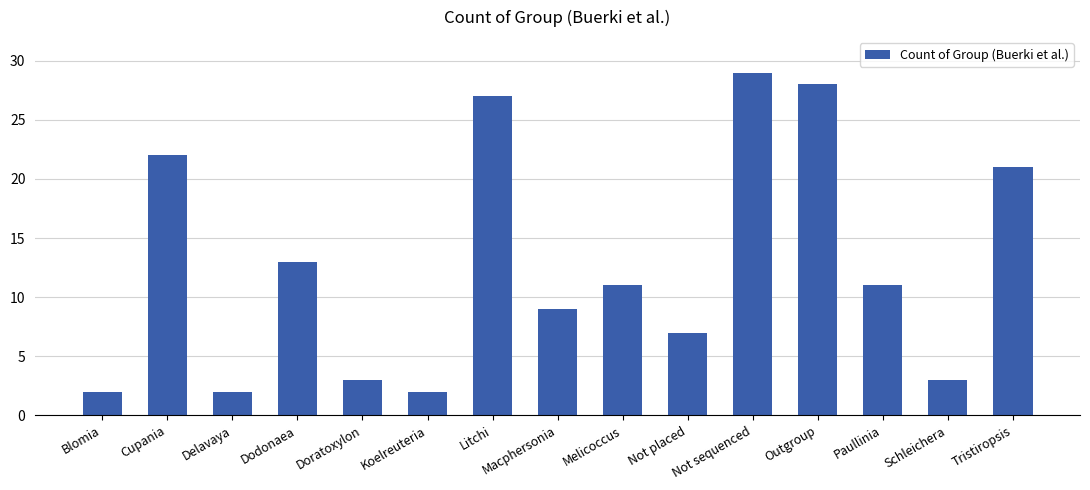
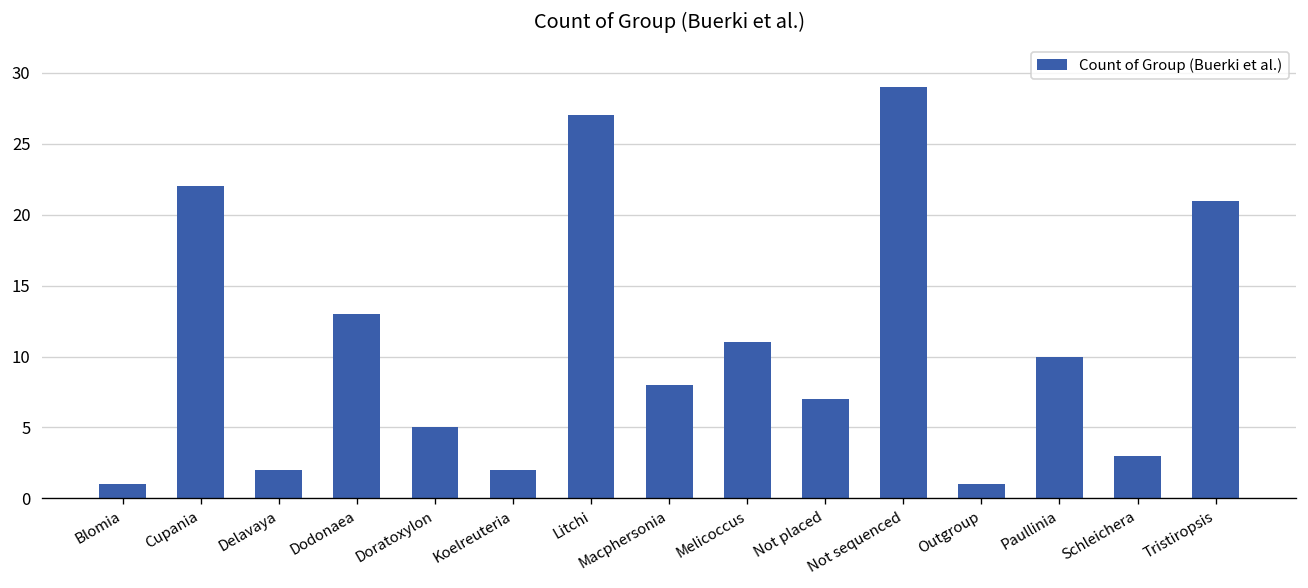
Blomia: 2 -> 1
Doratoxylon: 3 -> 5
Macphersonia: 9 -> 8
Outgroup: 28 -> 1
Paullinia: 11 -> 10
